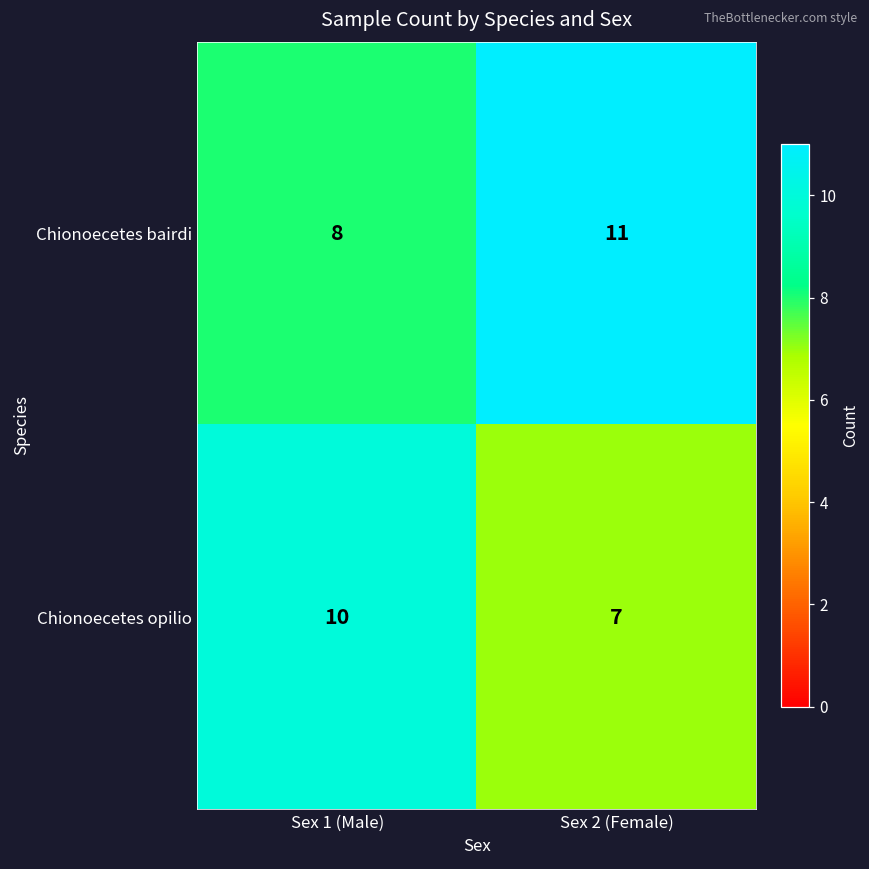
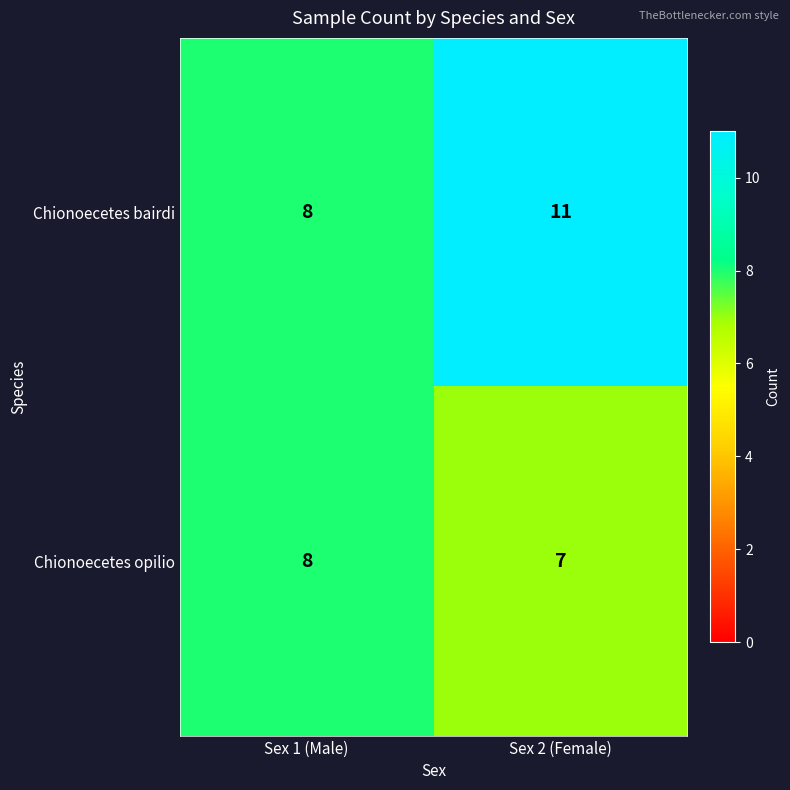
Chionoecetes opilio, Sex 1 (Male): 10 -> 8
